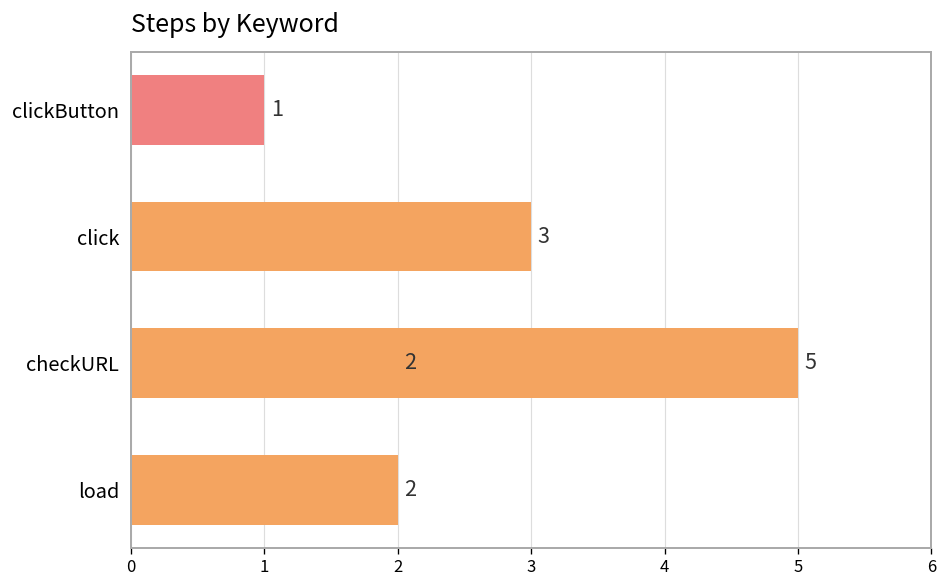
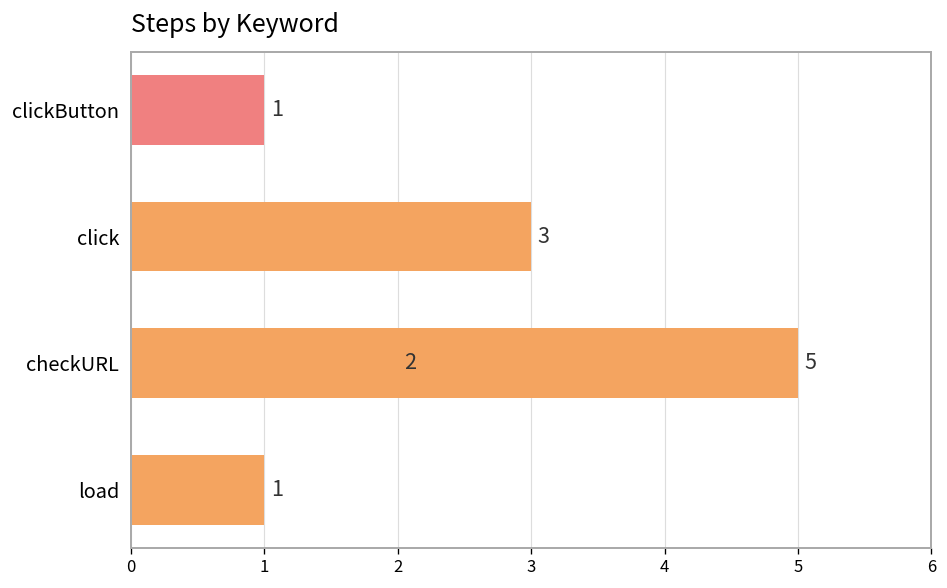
load: 2 -> 1
